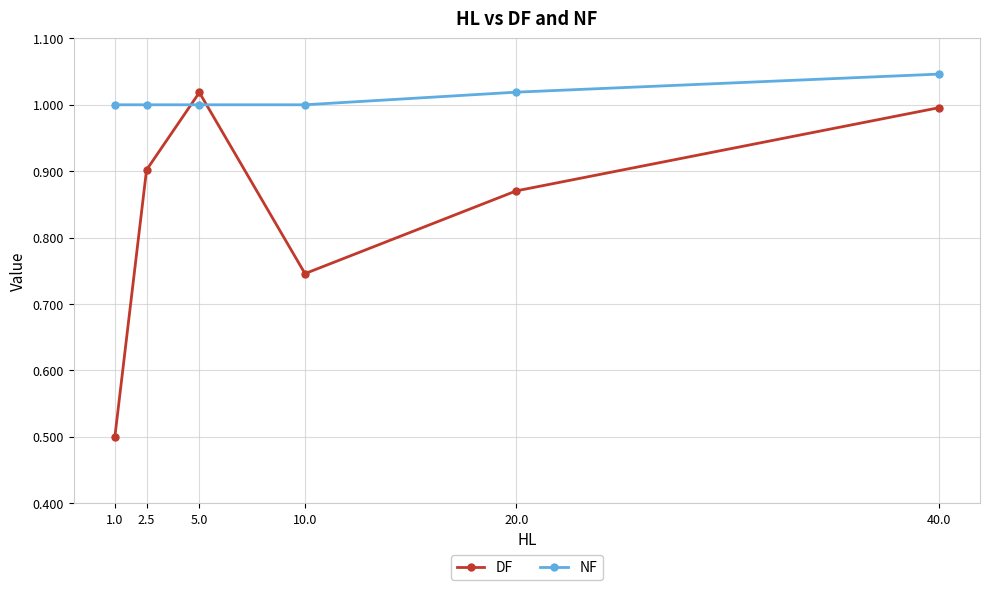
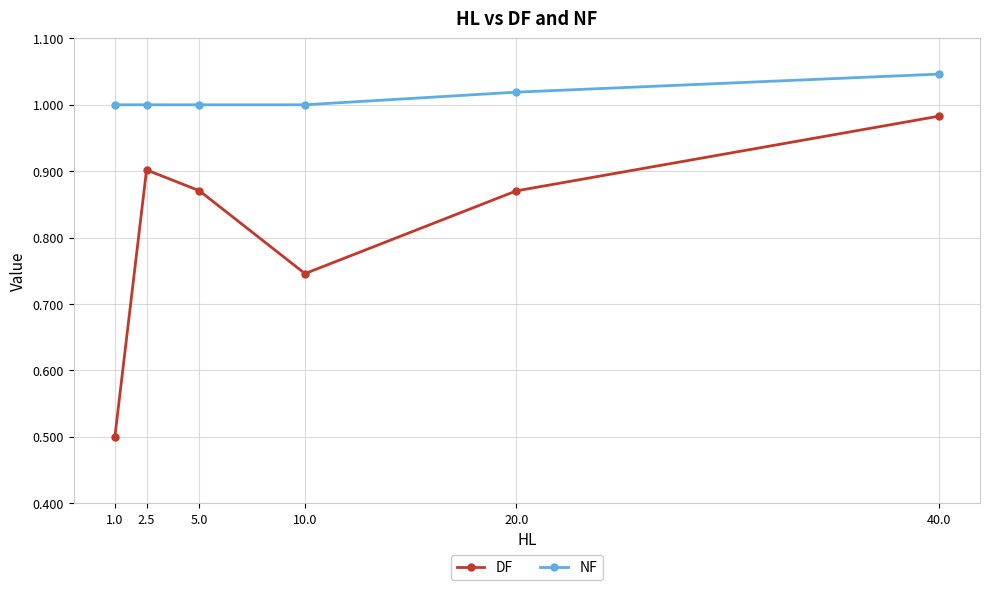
DF, 5.0: 1.02 -> 0.87
DF, 40.0: 1.00 -> 0.98
